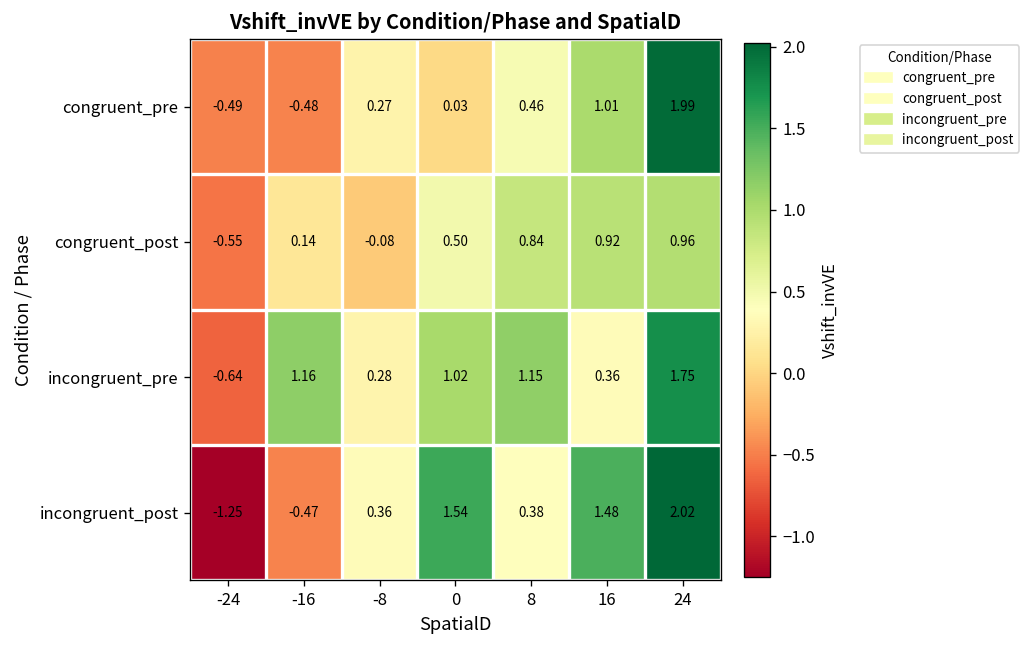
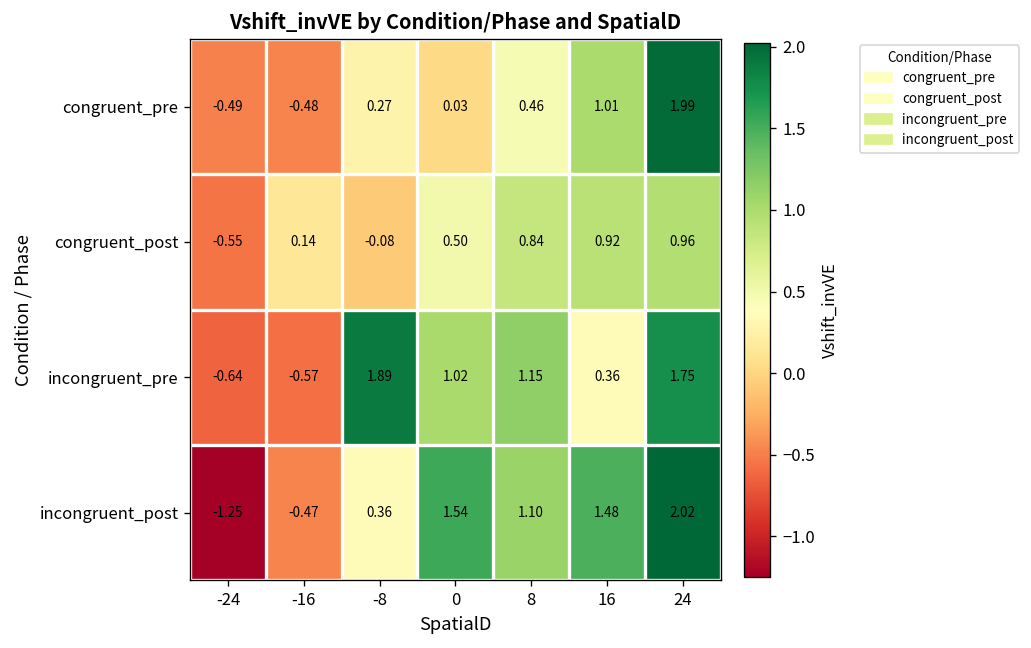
incongruent_pre, -16: 1.16 -> -0.57
incongruent_pre, -8: 0.28 -> 1.89
incongruent_post, 8: 0.38 -> 1.10
